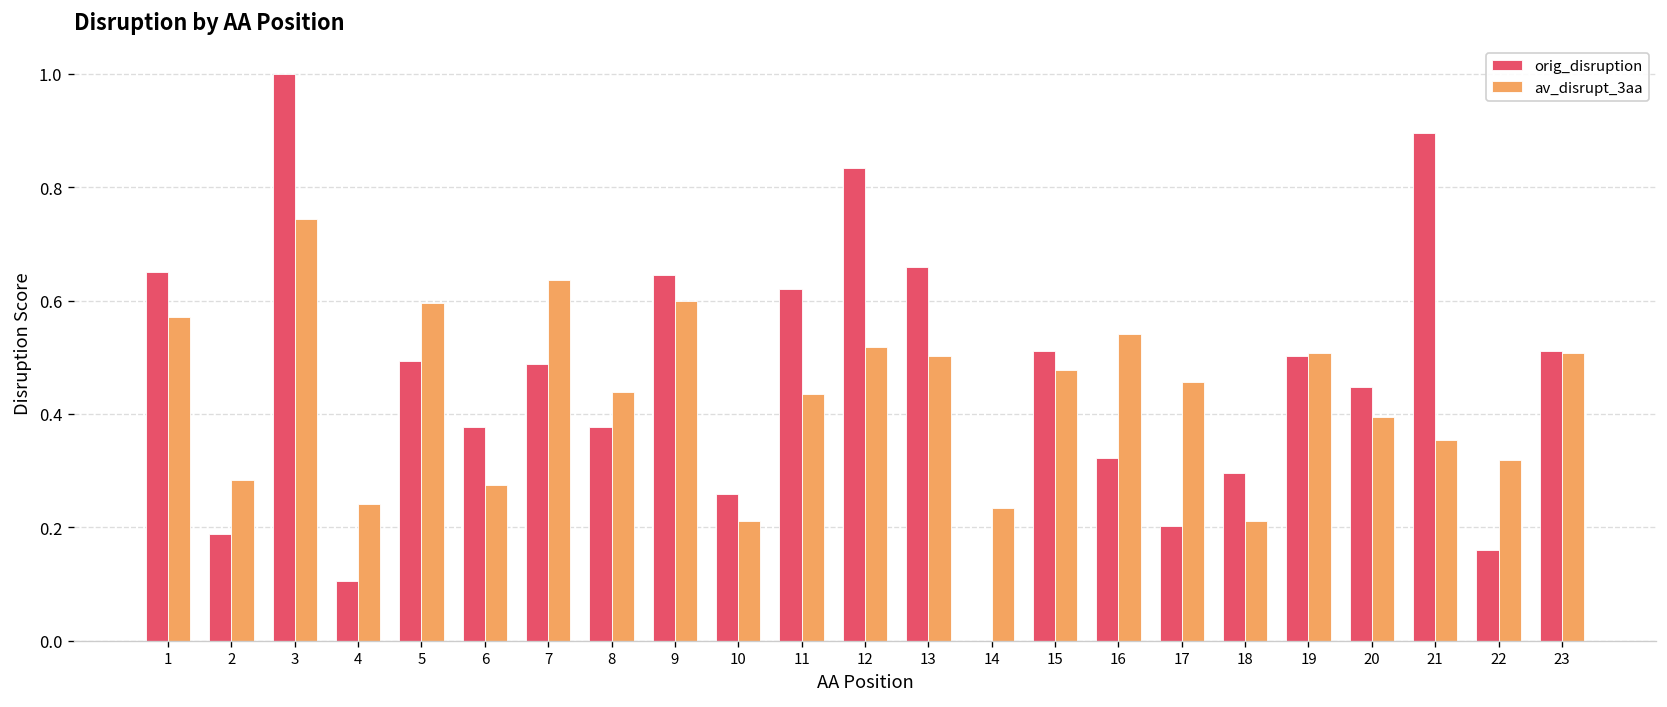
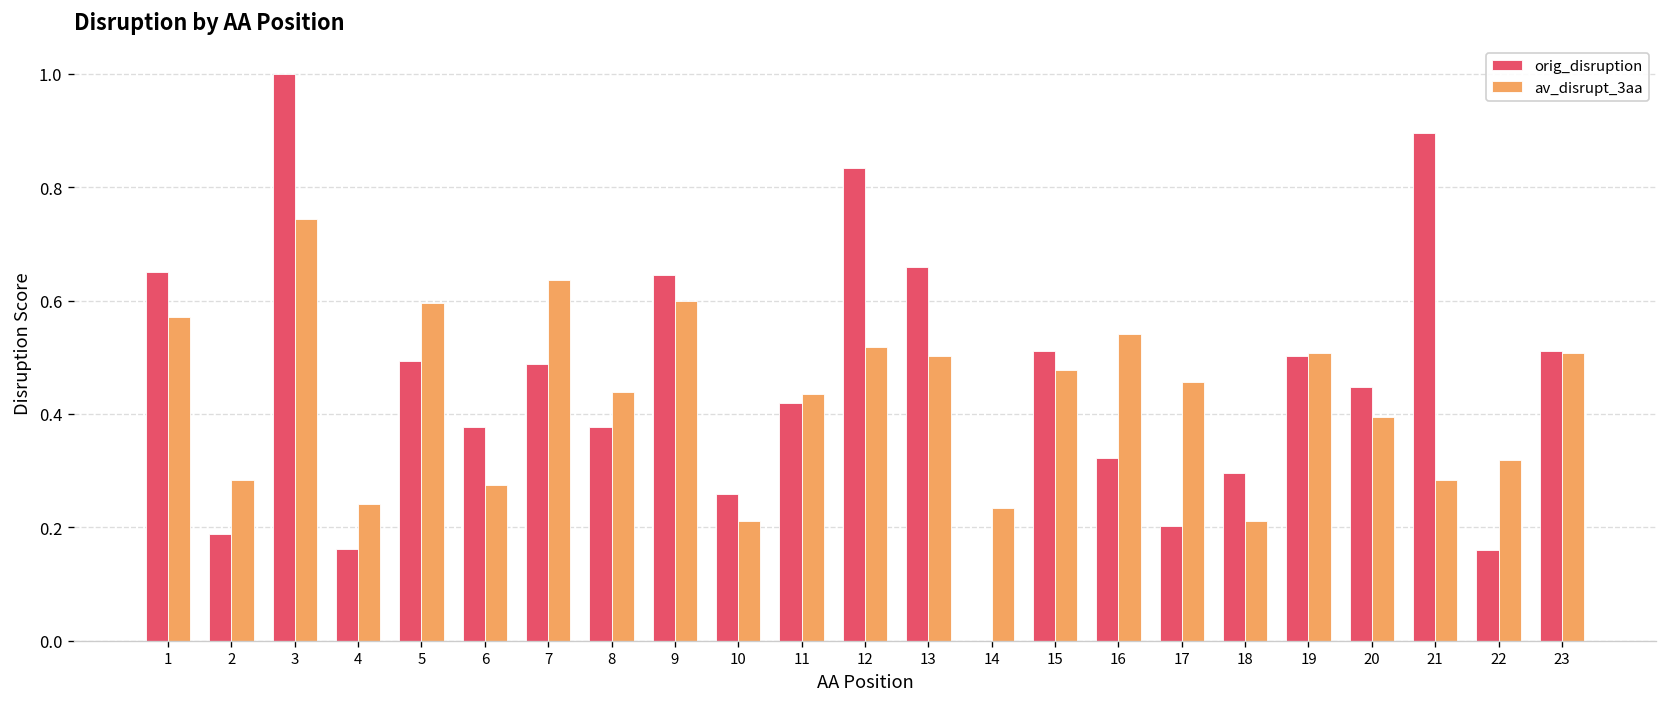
orig_disruption, 4: 0.11 -> 0.16
orig_disruption, 11: 0.62 -> 0.42
av_disrupt_3aa, 21: 0.35 -> 0.28
